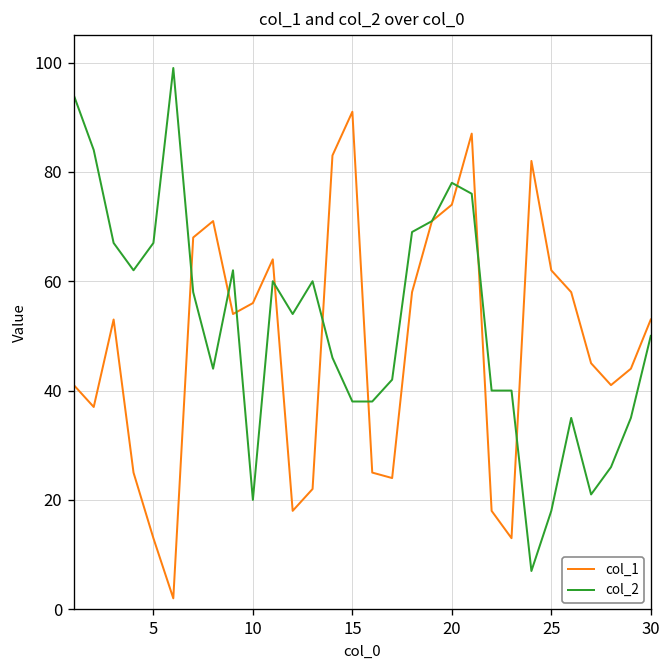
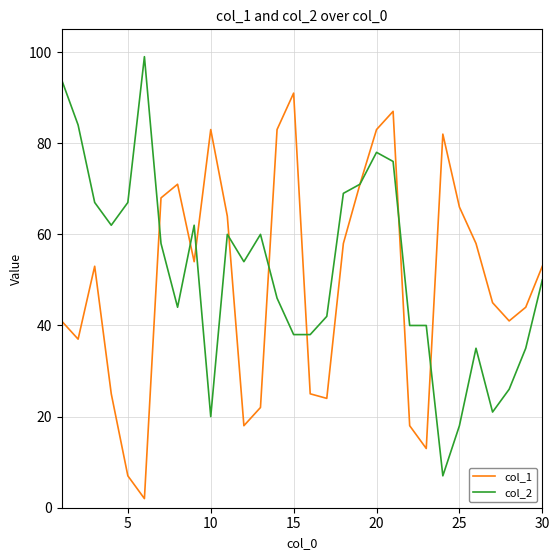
col_1, 5: 13 -> 7
col_1, 10: 56 -> 83
col_1, 20: 74 -> 83
col_1, 25: 62 -> 66
